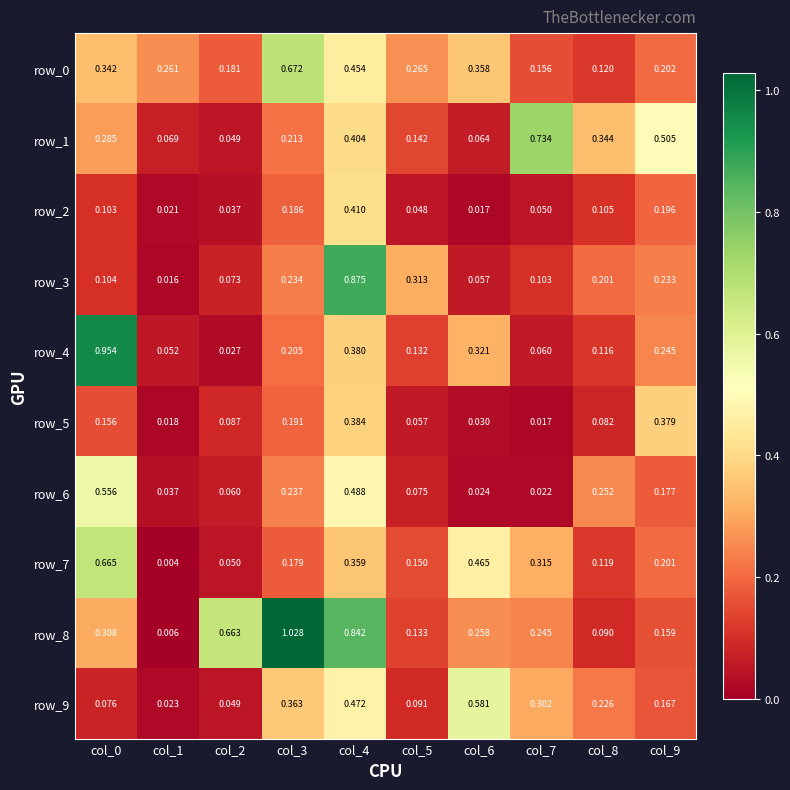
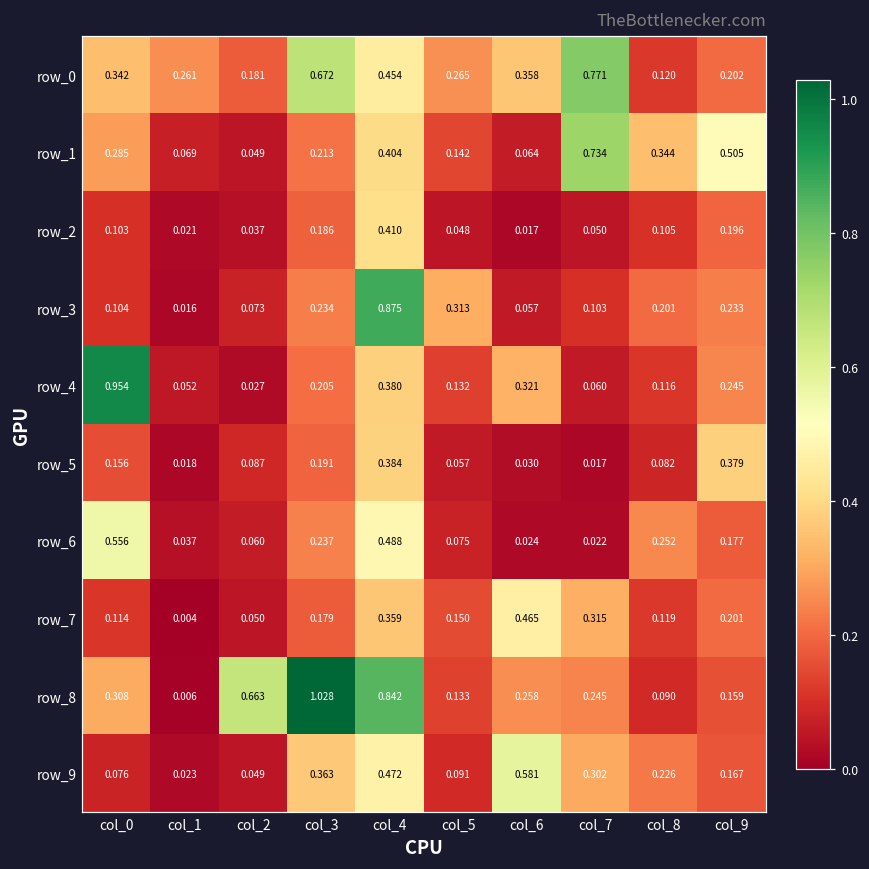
row_0, col_7: 0.156 -> 0.771
row_7, col_0: 0.665 -> 0.114
